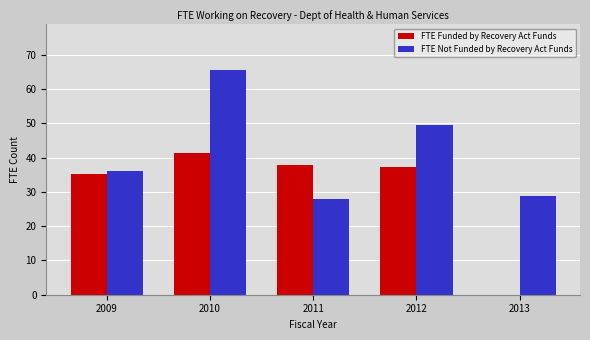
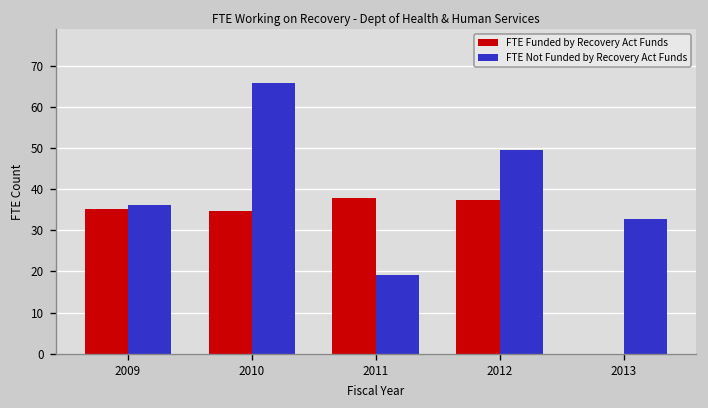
FTE Funded by Recovery Act Funds, 2010: 41 -> 35
FTE Not Funded by Recovery Act Funds, 2011: 28 -> 19
FTE Not Funded by Recovery Act Funds, 2013: 29 -> 33
